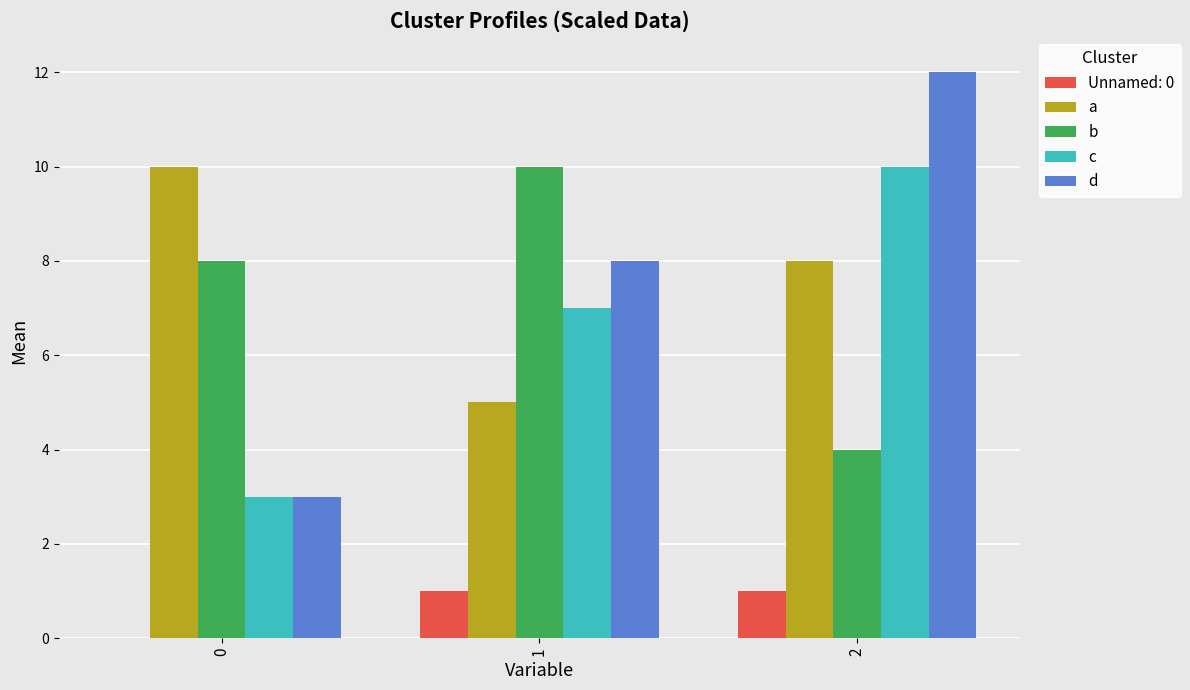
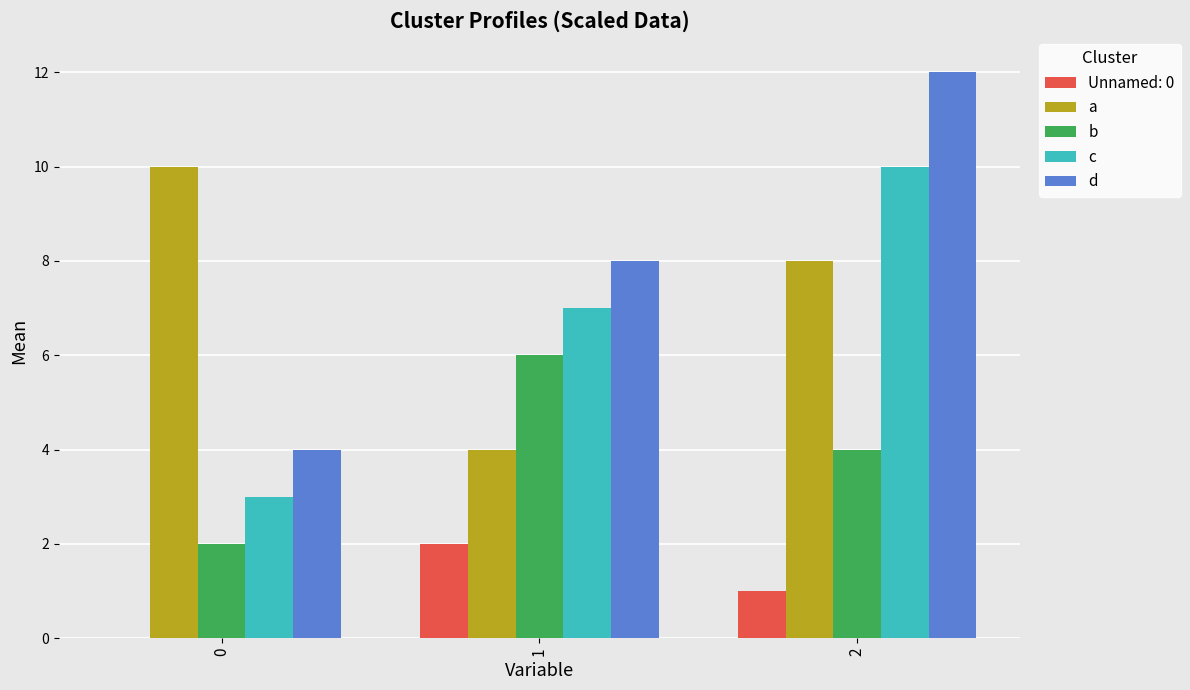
b, 0: 8 -> 2
d, 0: 3 -> 4
Unnamed: 0, 1: 1 -> 2
a, 1: 5 -> 4
b, 1: 10 -> 6
